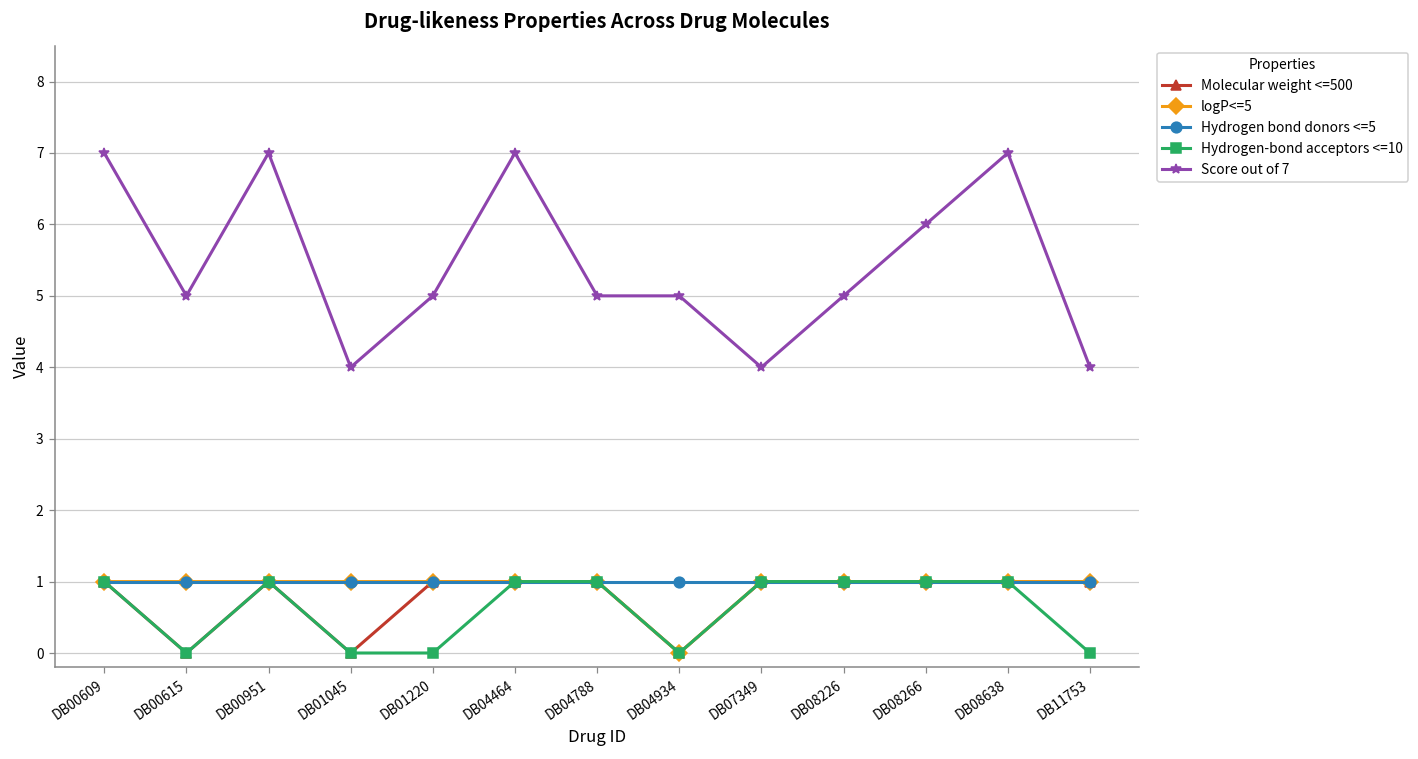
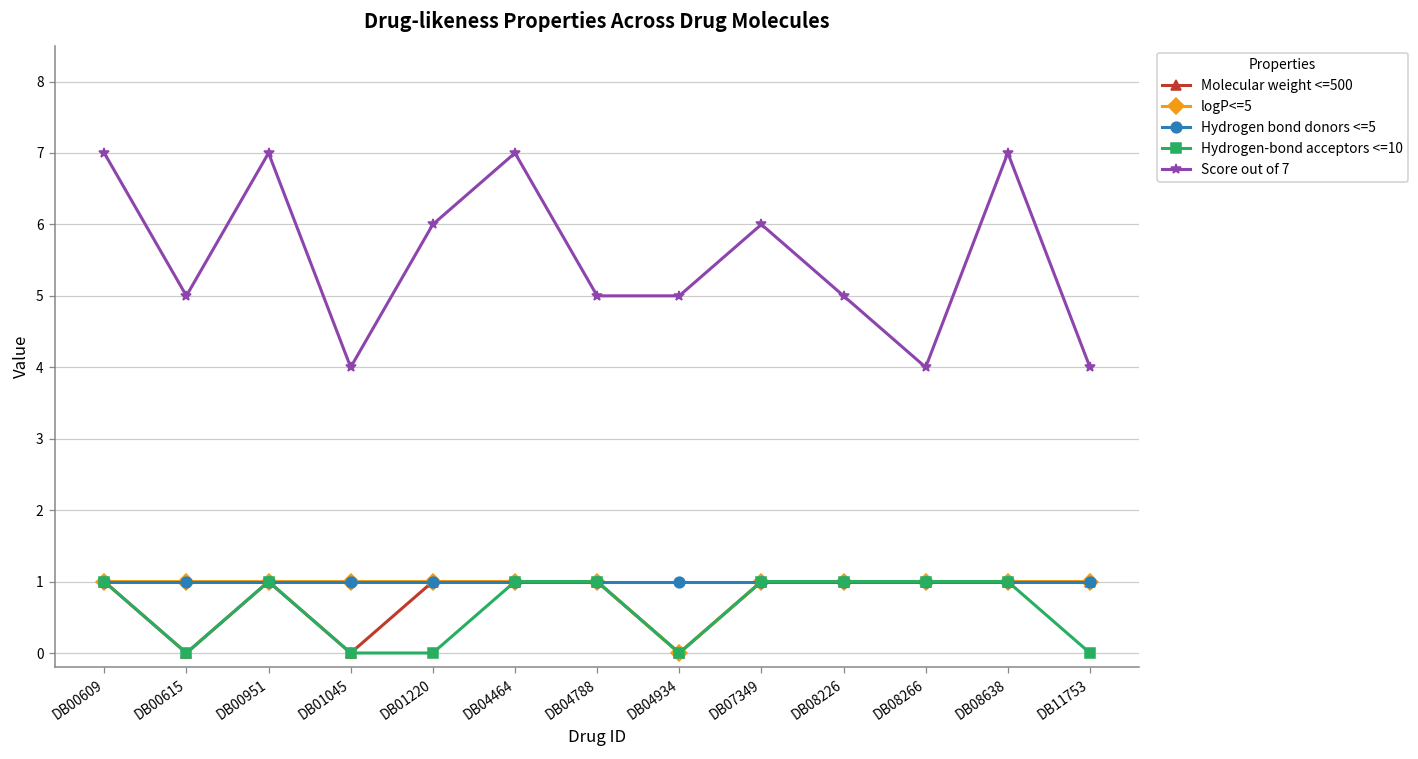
Score out of 7, DB01220: 5 -> 6
Score out of 7, DB07349: 4 -> 6
Score out of 7, DB08266: 6 -> 4
